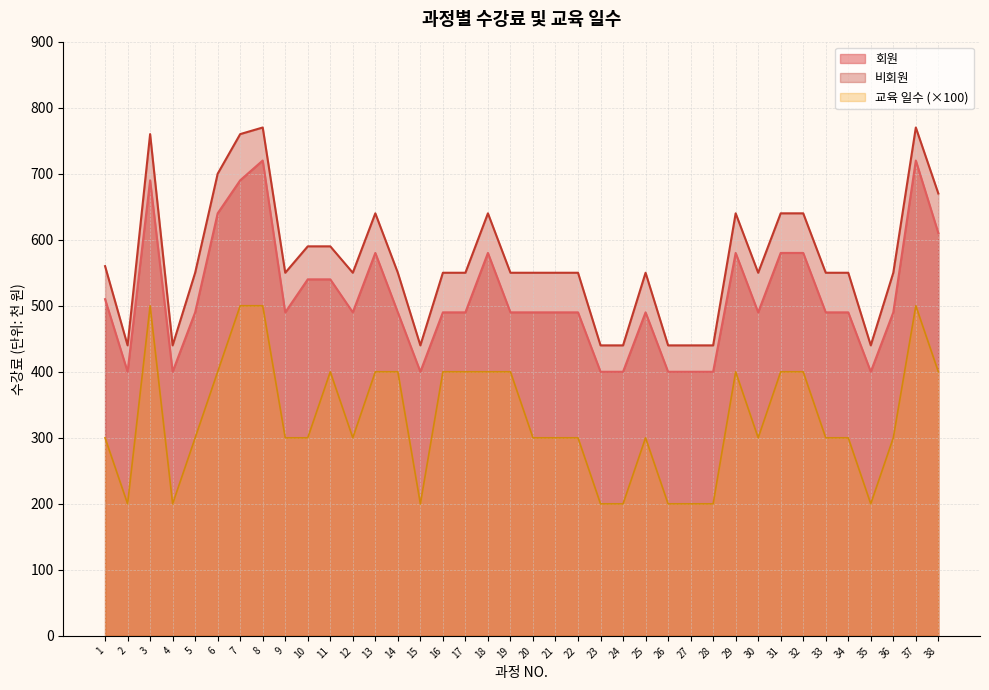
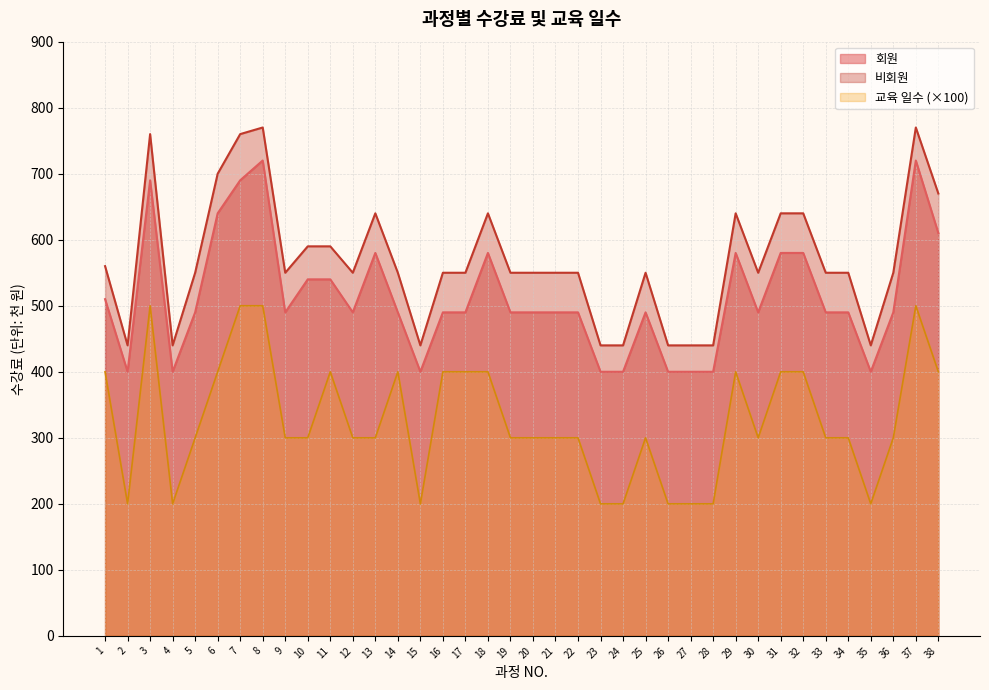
교육 일수 (×100), 1: 300 -> 400
교육 일수 (×100), 13: 400 -> 300
교육 일수 (×100), 19: 400 -> 300
